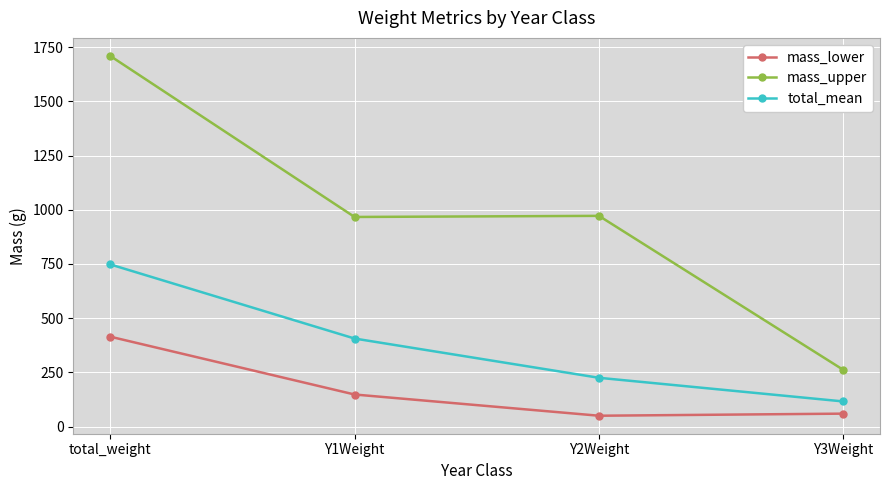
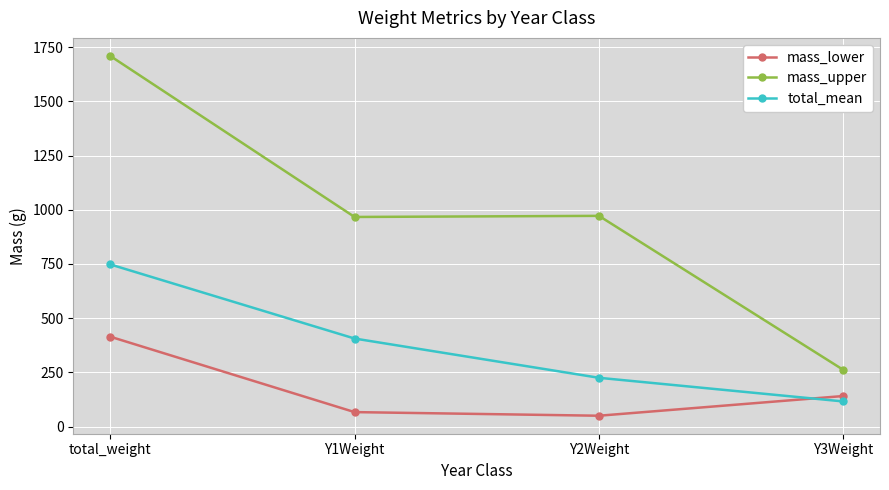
mass_lower, Y1Weight: 150 -> 70
mass_lower, Y3Weight: 60 -> 140
